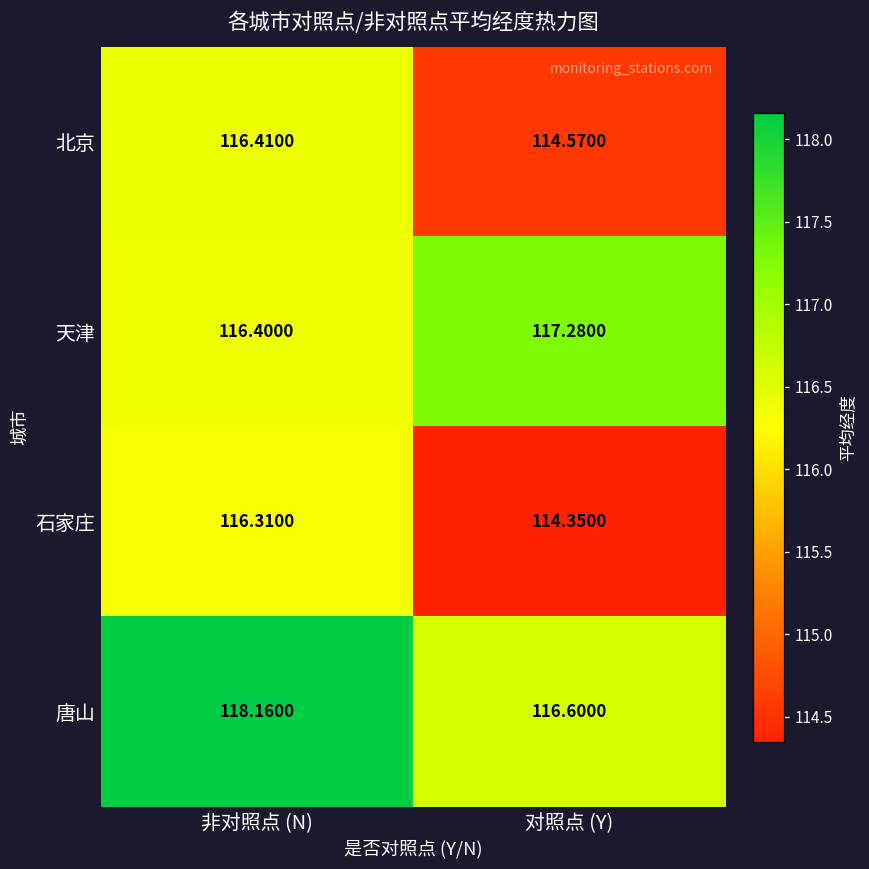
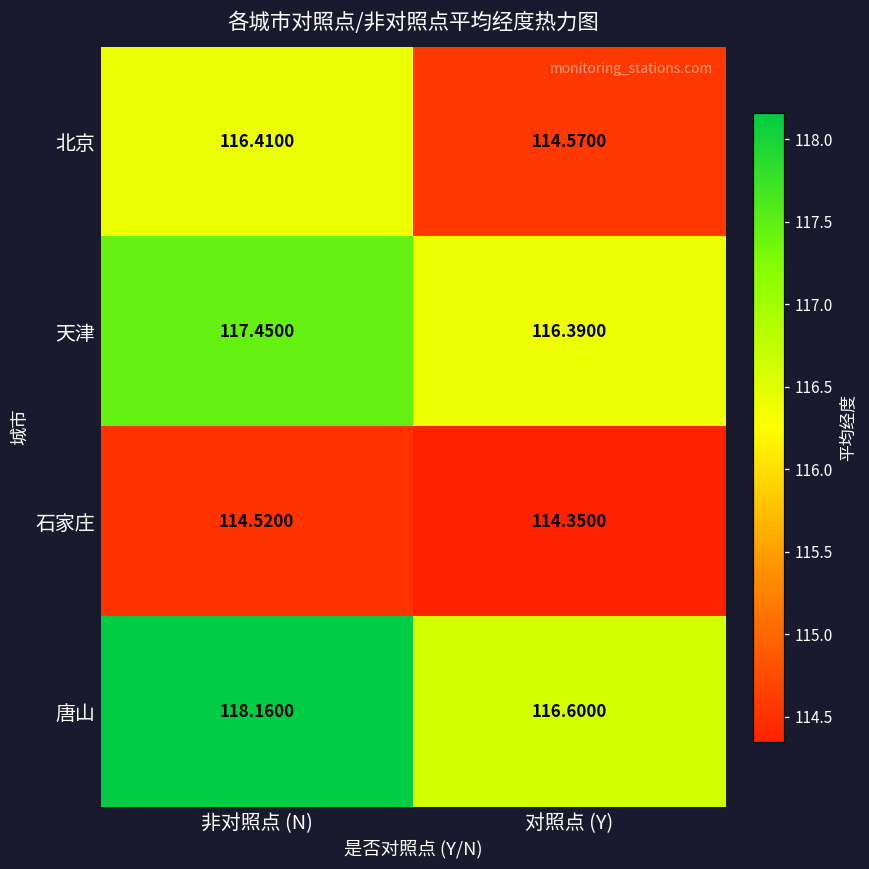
天津, 非对照点 (N): 116.4000 -> 117.4500
天津, 对照点 (Y): 117.2800 -> 116.3900
石家庄, 非对照点 (N): 116.3100 -> 114.5200
